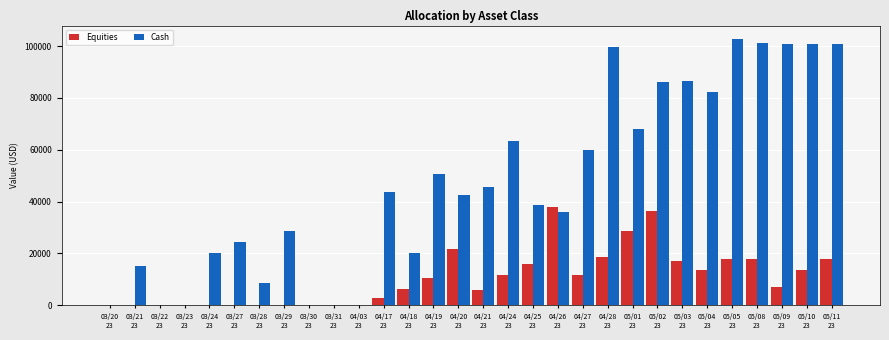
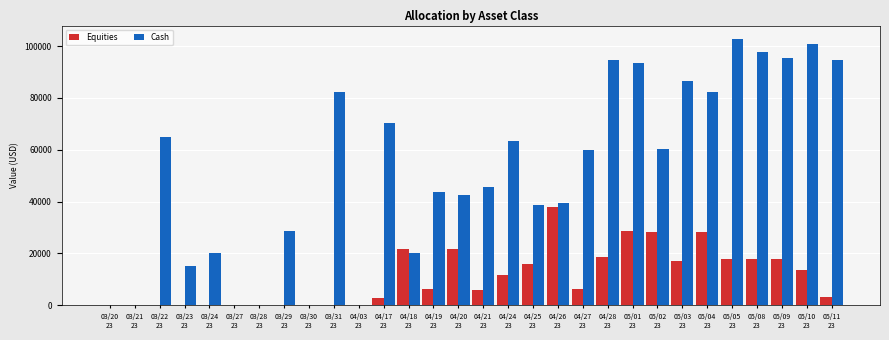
Cash, 03/21 23: 15000 -> 0
Cash, 03/22 23: 0 -> 65000
Cash, 03/23 23: 0 -> 15000
Cash, 03/27 23: 25000 -> 0
Cash, 03/28 23: 9000 -> 0
Cash, 03/31 23: 0 -> 82000
Cash, 04/17 23: 44000 -> 70000
Equities, 04/18 23: 6000 -> 22000
Equities, 04/19 23: 10000 -> 6000
Cash, 04/19 23: 51000 -> 44000
Cash, 04/26 23: 36000 -> 39000
Equities, 04/27 23: 12000 -> 6000
Cash, 04/28 23: 100000 -> 95000
Cash, 05/01 23: 68000 -> 93000
Equities, 05/02 23: 36000 -> 28000
Cash, 05/02 23: 86000 -> 60000
Equities, 05/04 23: 14000 -> 28000
Cash, 05/08 23: 101000 -> 98000
Equities, 05/09 23: 7000 -> 18000
Cash, 05/09 23: 101000 -> 95000
Equities, 05/11 23: 18000 -> 3000
Cash, 05/11 23: 101000 -> 95000
